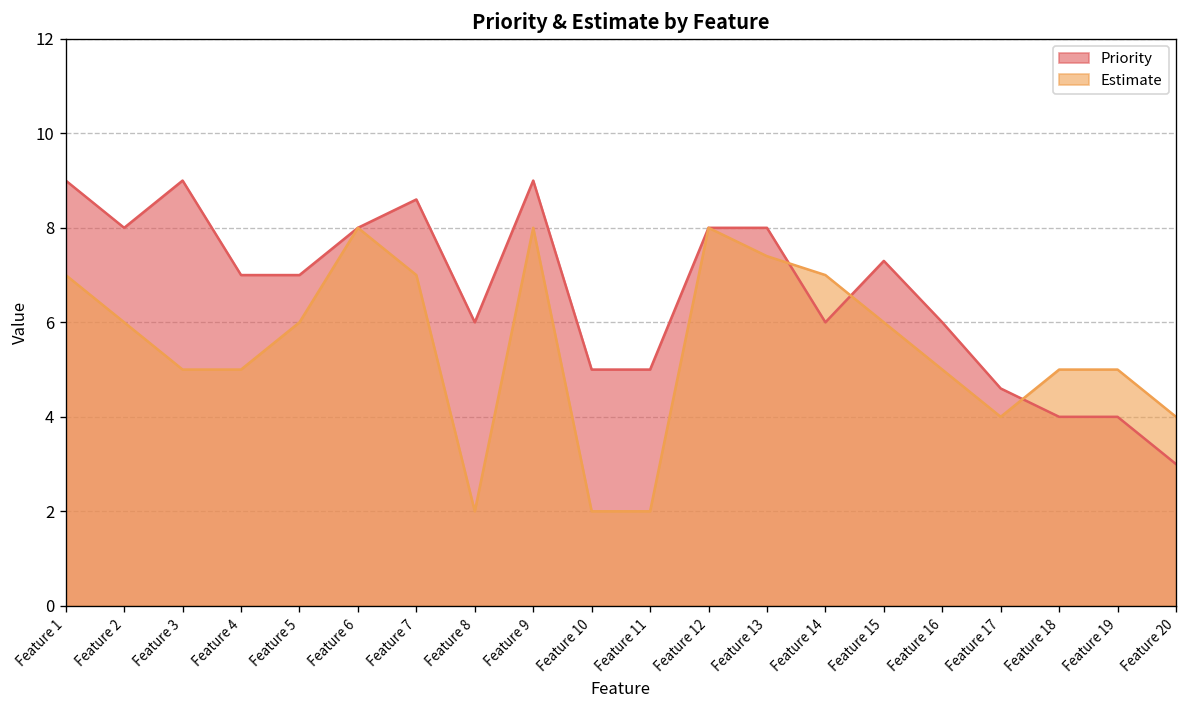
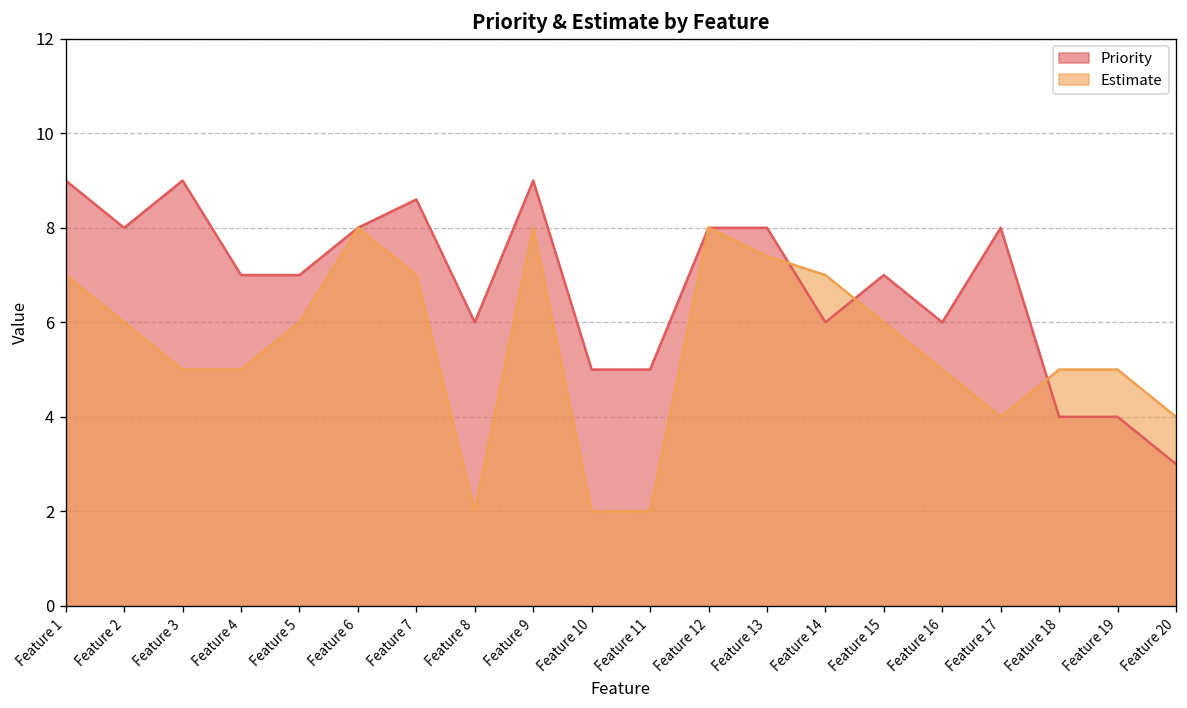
Priority, Feature 15: 7.3 -> 7.0
Priority, Feature 17: 4.6 -> 8.0
